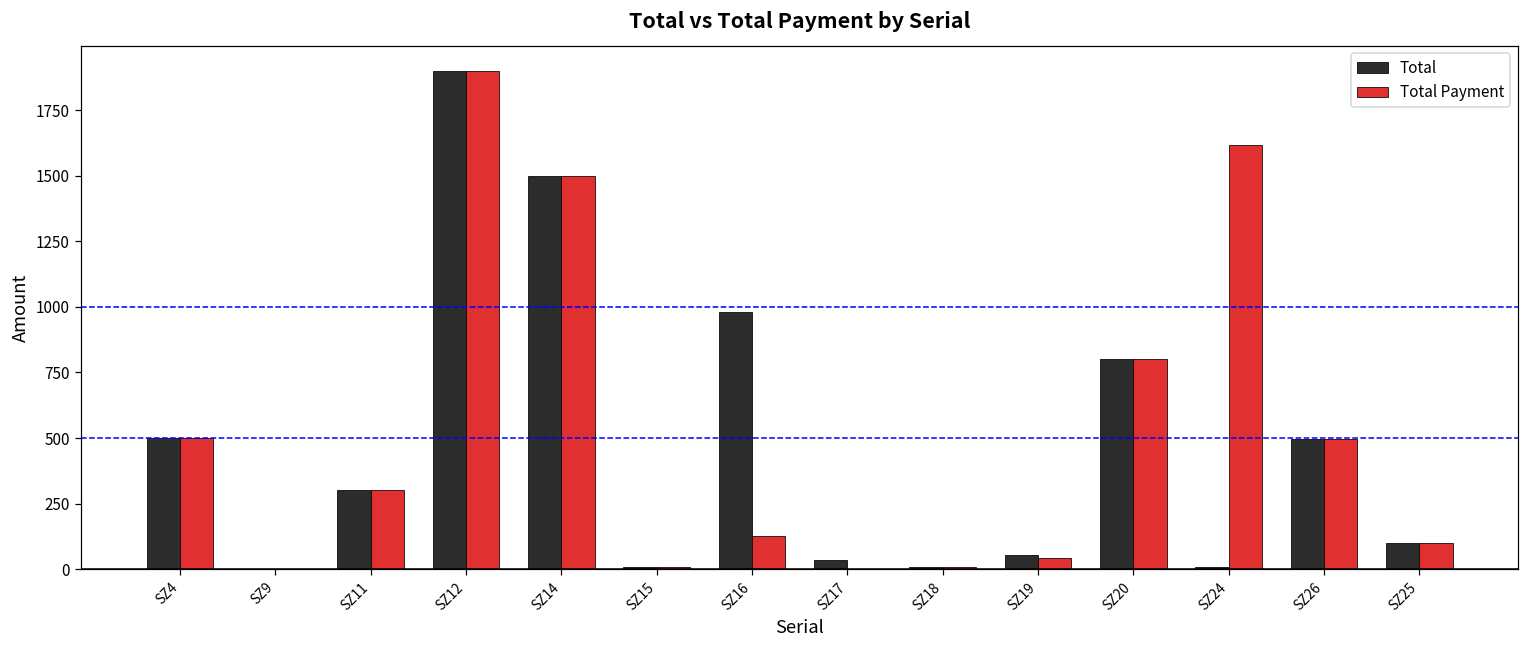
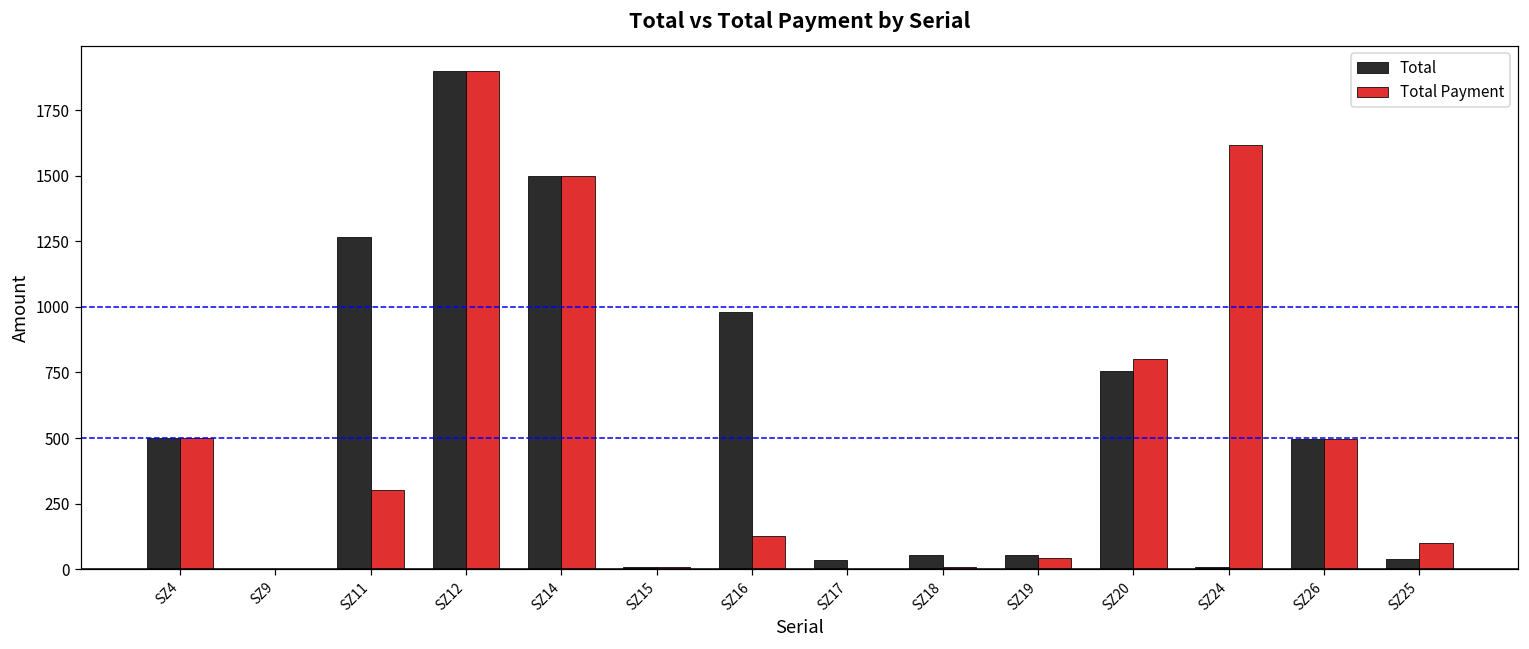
Total, SZ11: 300 -> 1270
Total, SZ18: 10 -> 50
Total, SZ20: 800 -> 750
Total, SZ25: 100 -> 40
